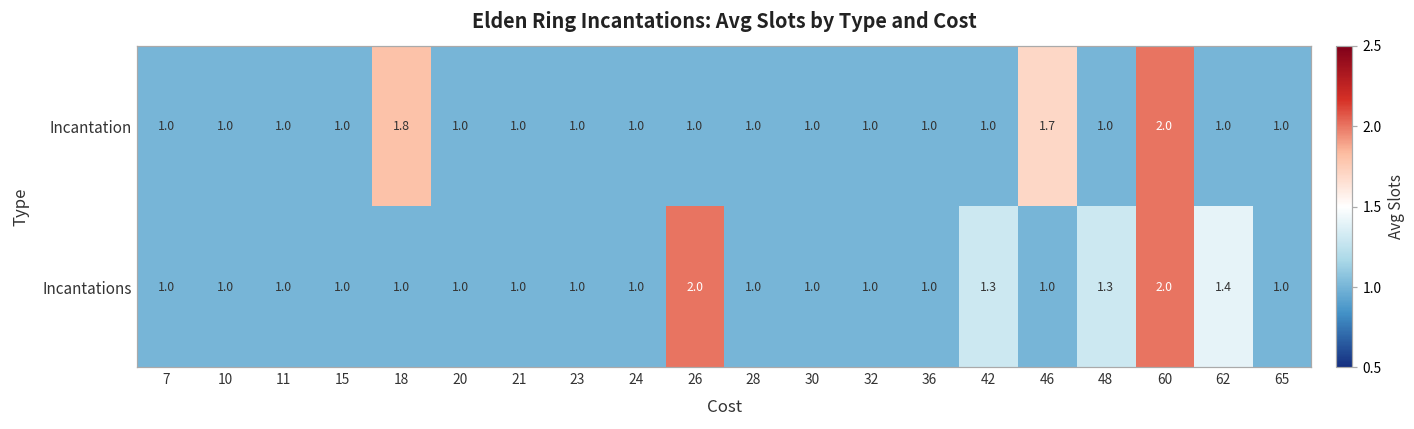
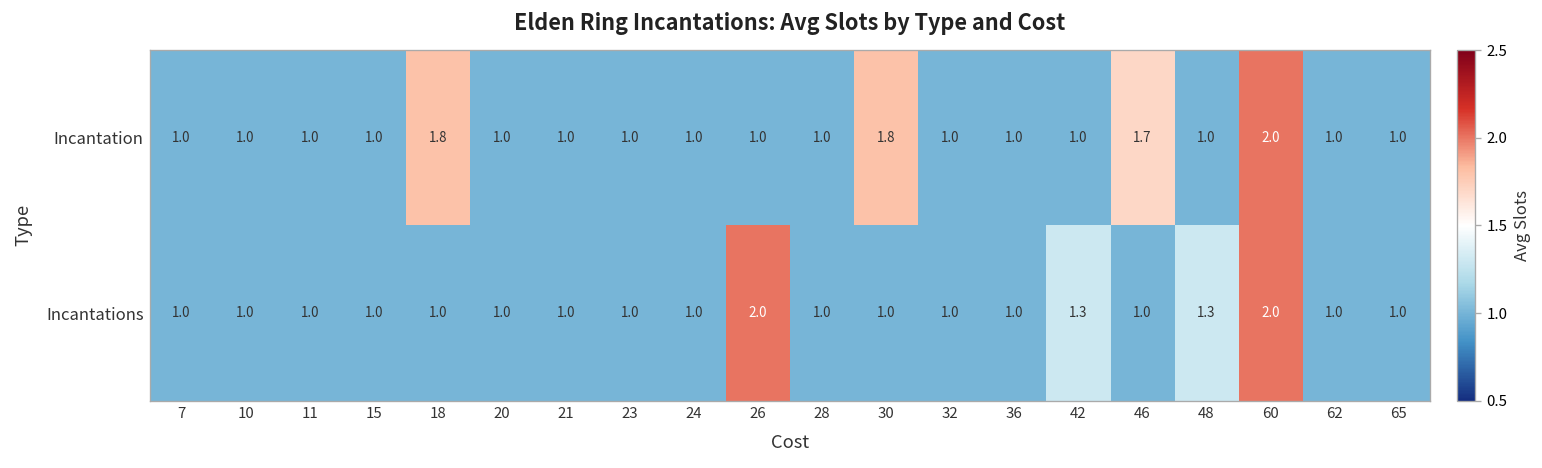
Incantation, 30: 1.0 -> 1.8
Incantations, 62: 1.4 -> 1.0
